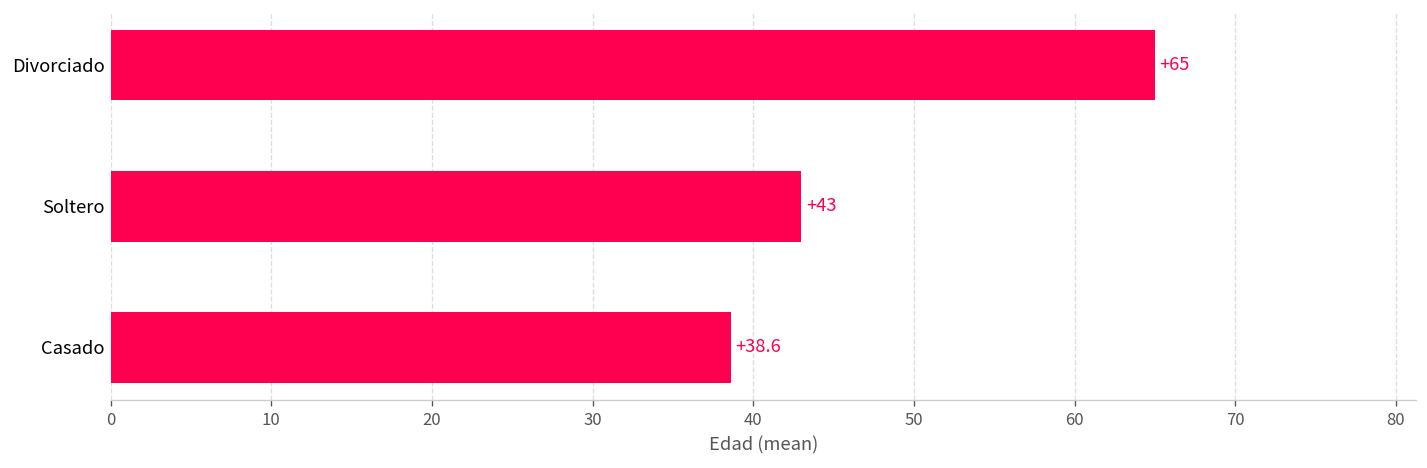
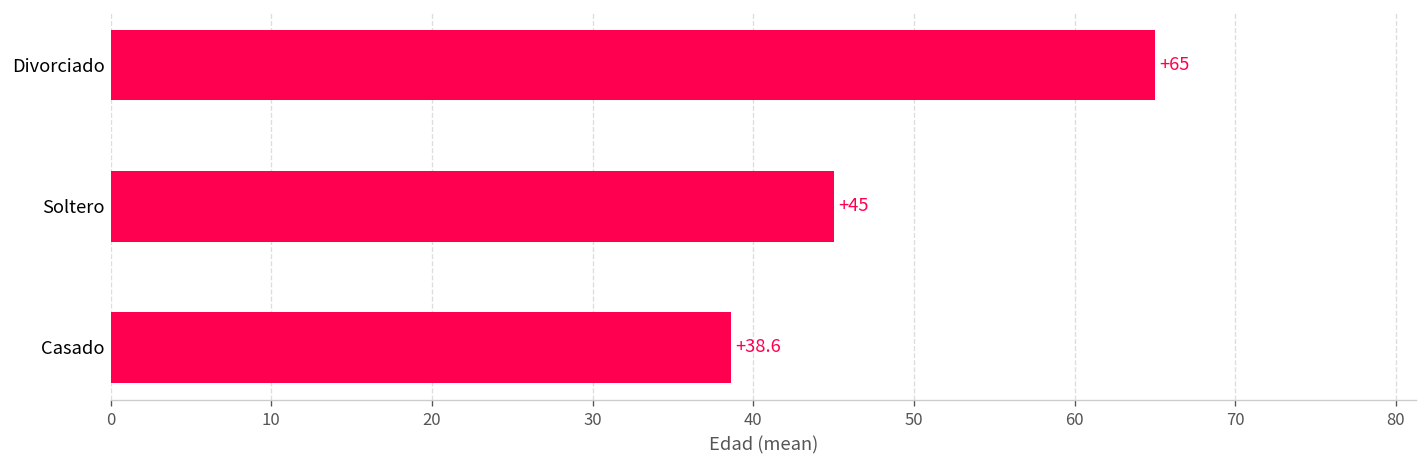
Soltero: +43 -> +45
